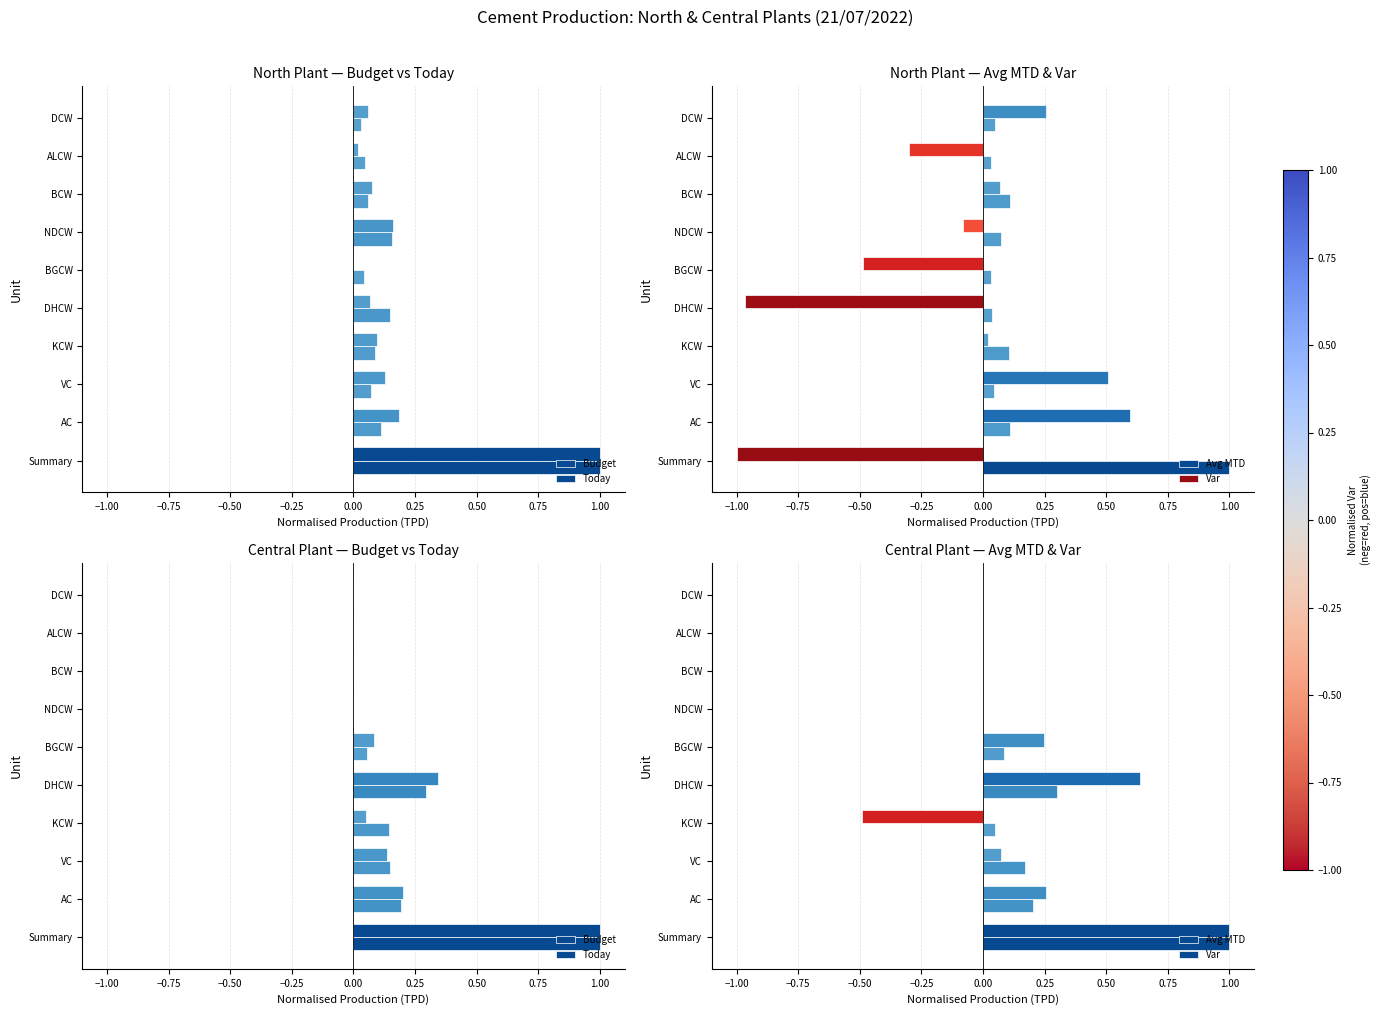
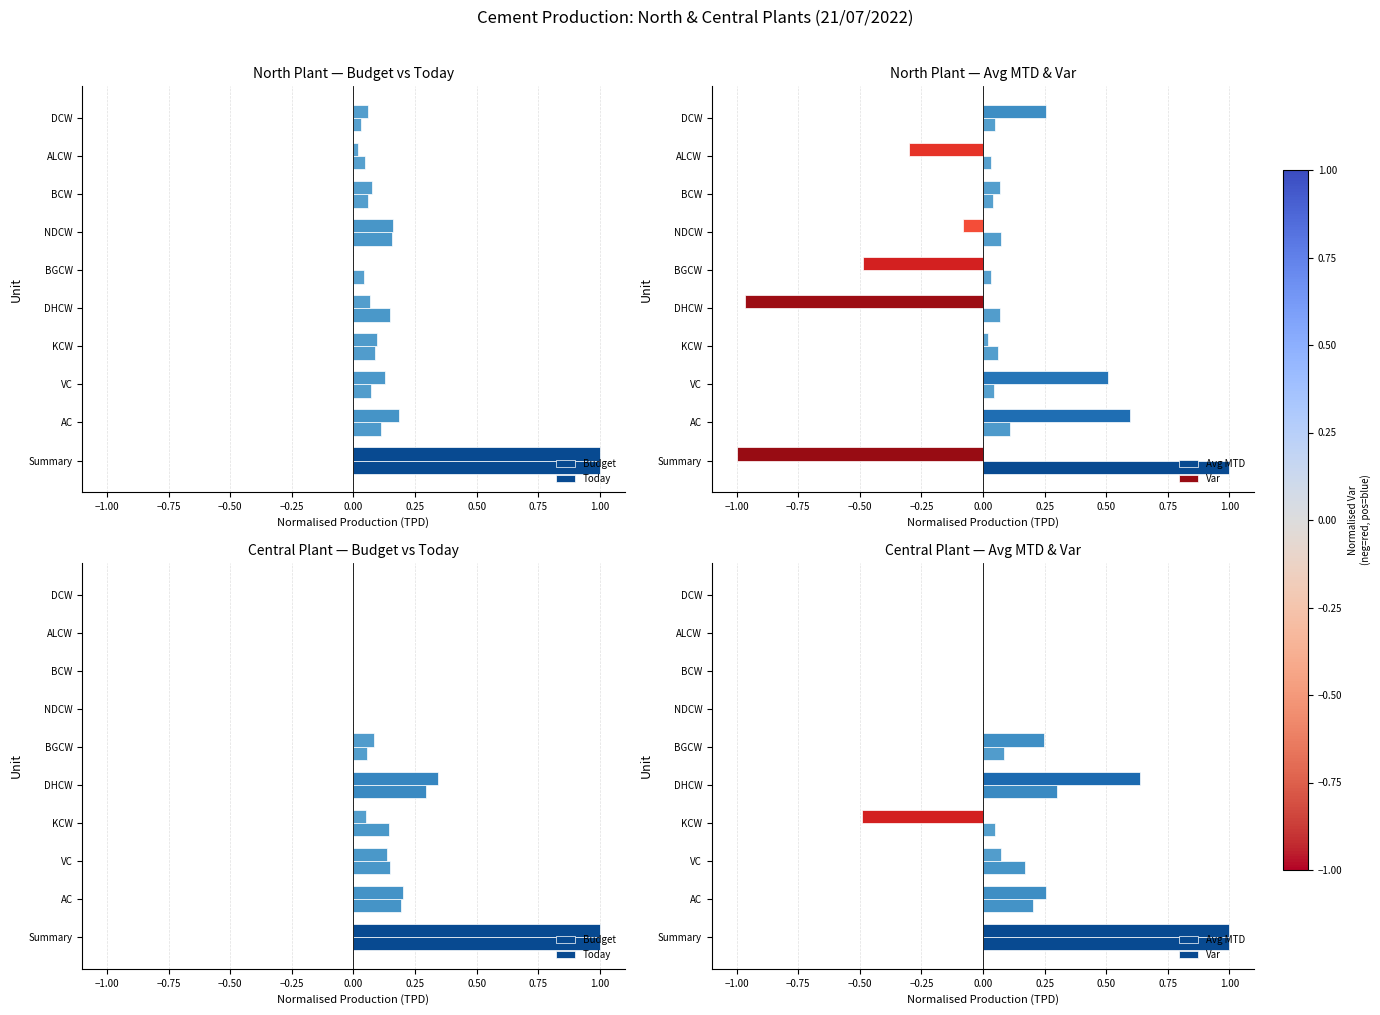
North Plant — Avg MTD & Var, Avg MTD, BCW: 0.11 -> 0.04
North Plant — Avg MTD & Var, Avg MTD, DHCW: 0.04 -> 0.07
North Plant — Avg MTD & Var, Avg MTD, KCW: 0.11 -> 0.06
